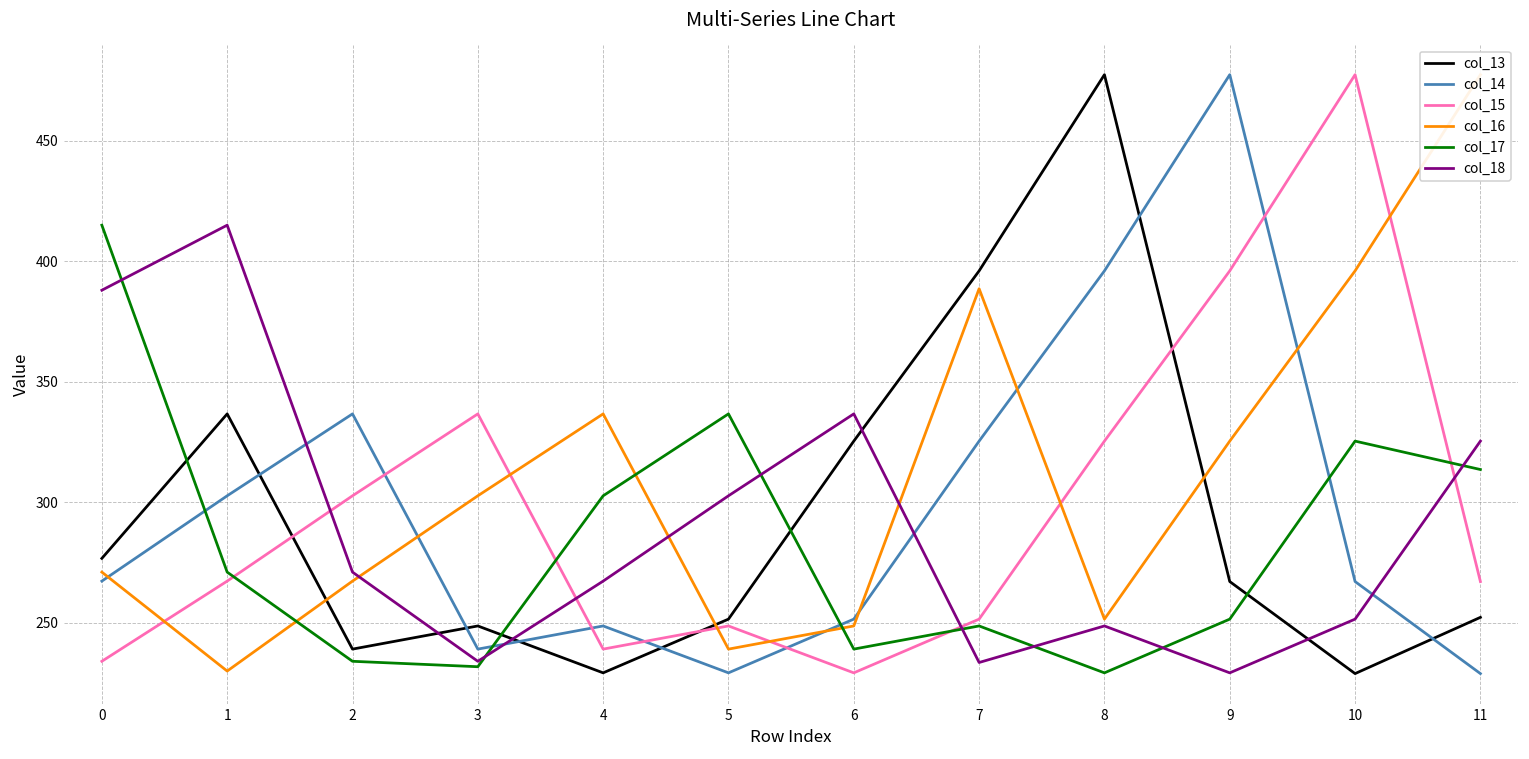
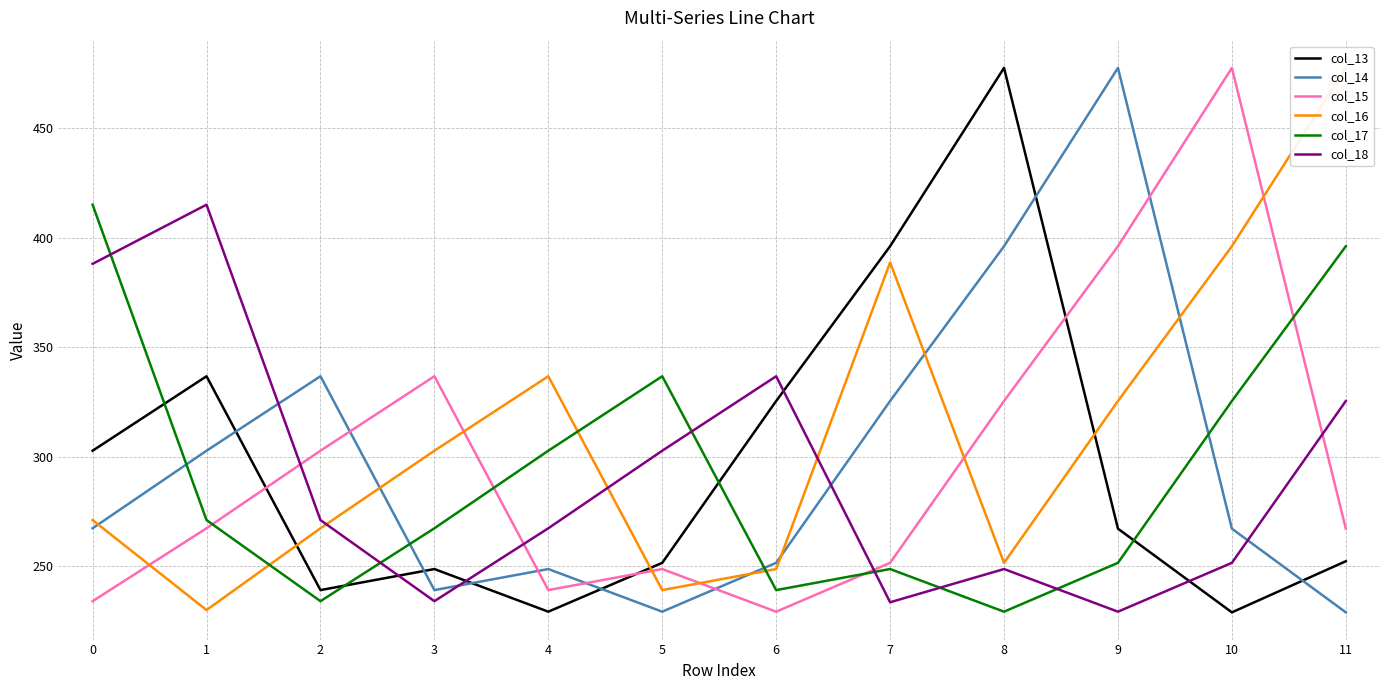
col_13, 0: 277 -> 303
col_17, 3: 232 -> 267
col_17, 11: 314 -> 396
